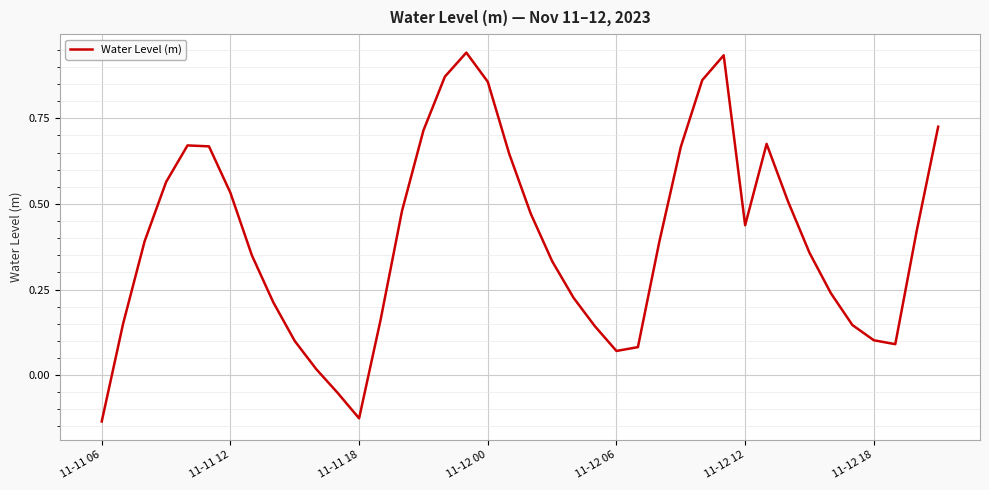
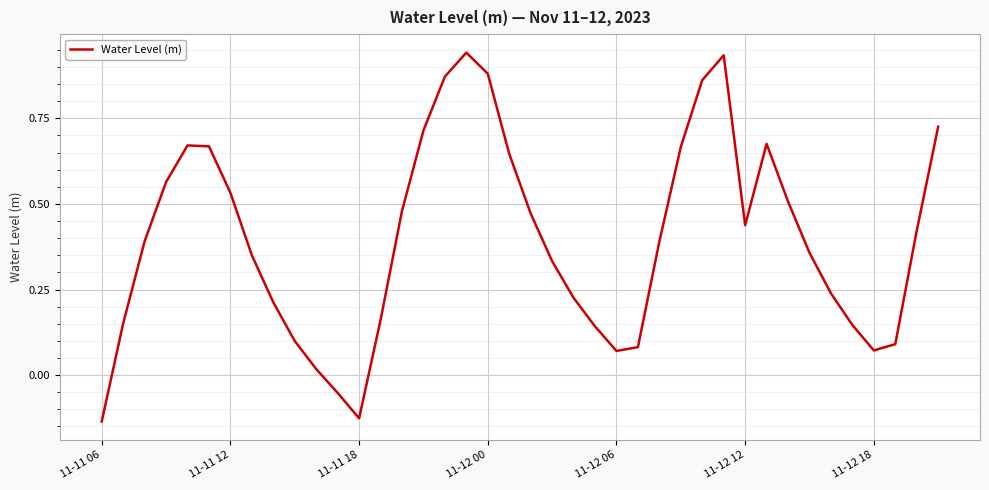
11-12 00: 0.86 -> 0.88
11-12 18: 0.10 -> 0.07
